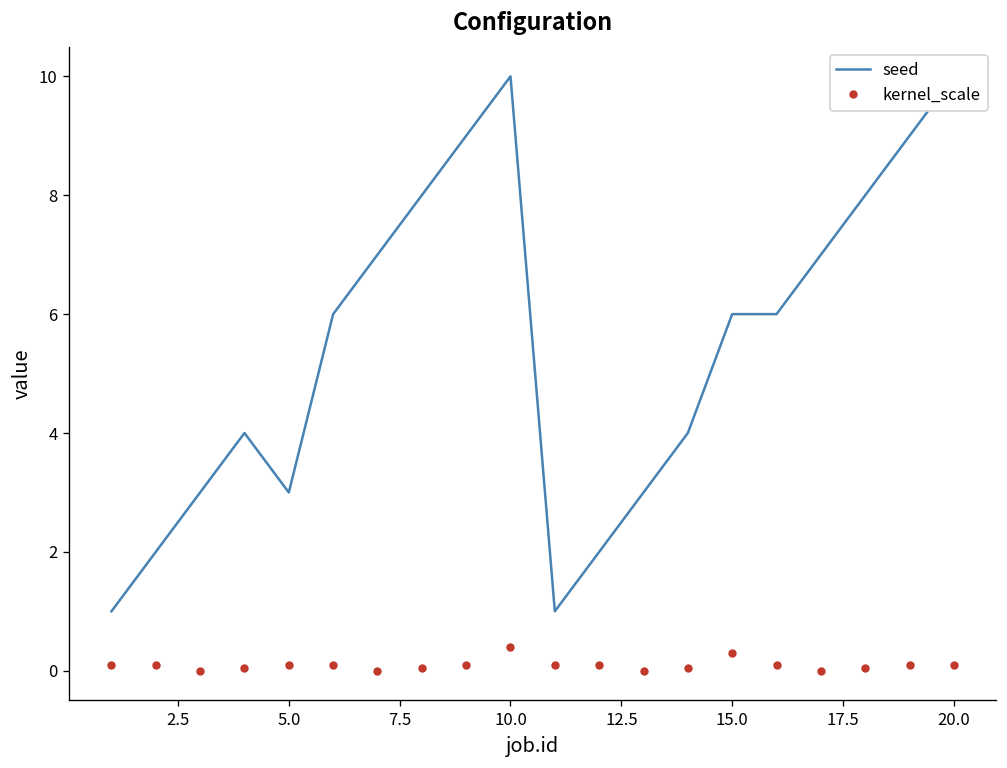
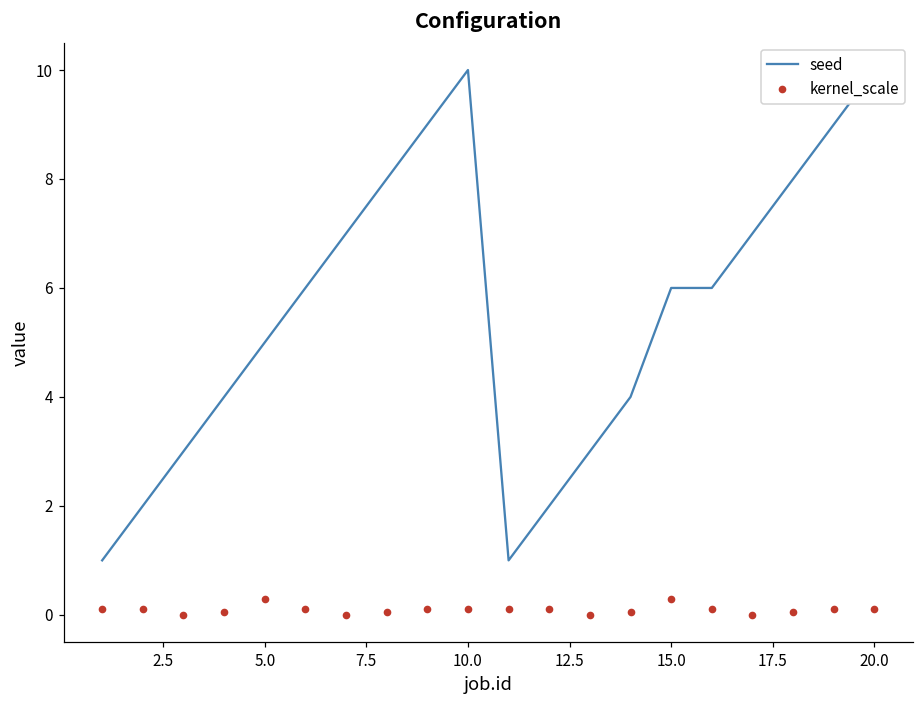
seed, 5.0: 3 -> 5
kernel_scale, 5.0: 0.1 -> 0.3
kernel_scale, 10.0: 0.4 -> 0.1
